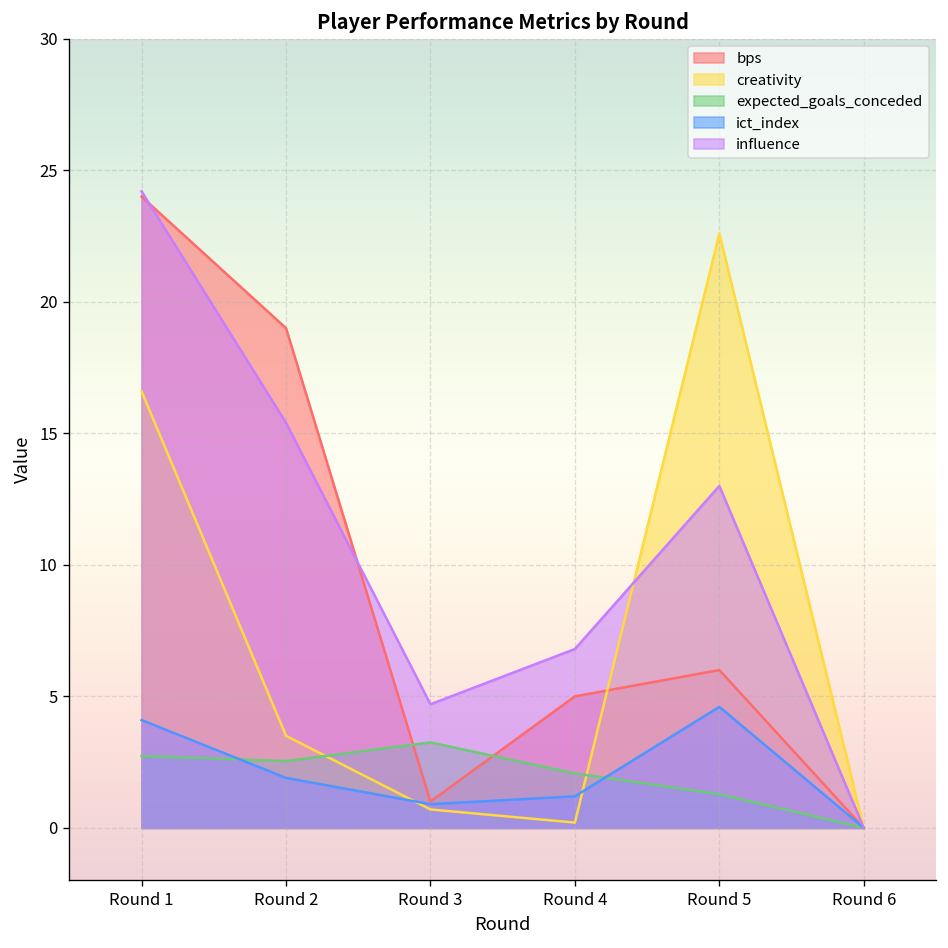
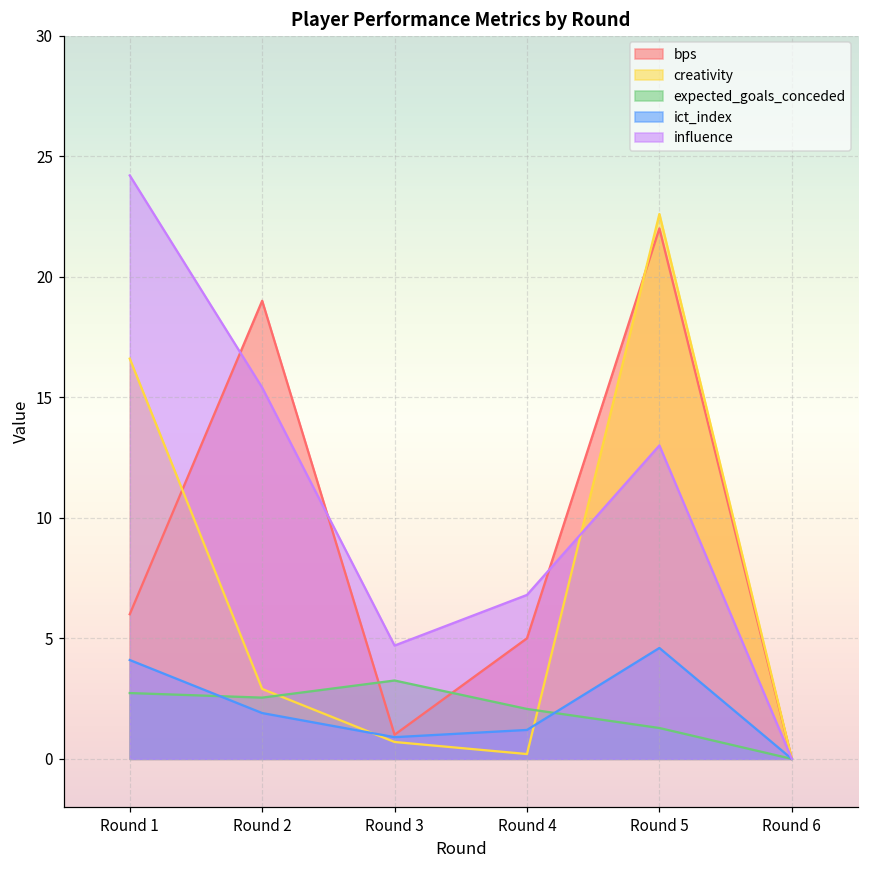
bps, Round 1: 24 -> 6
creativity, Round 2: 3.5 -> 2.9
bps, Round 5: 6 -> 22
